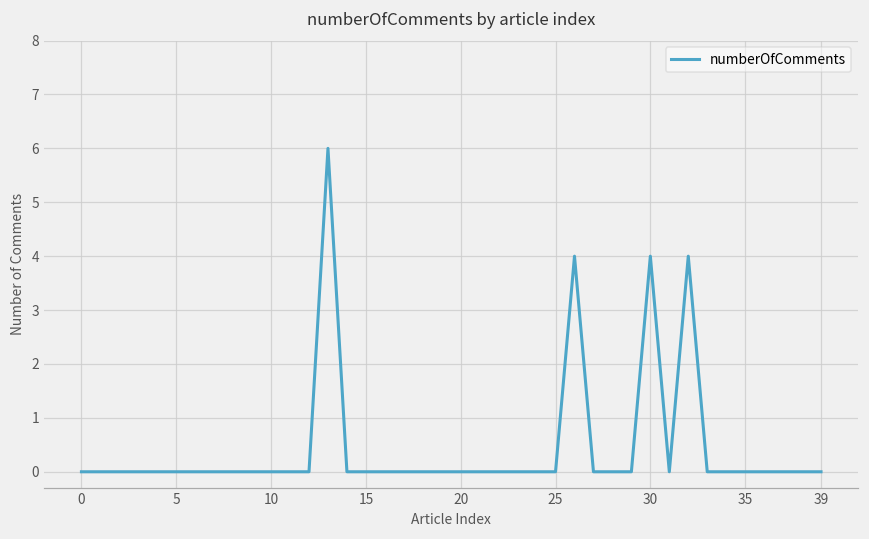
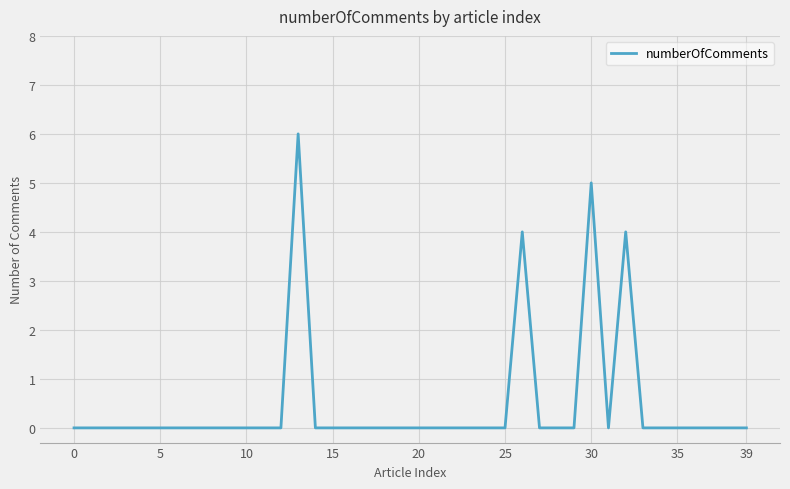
30: 4 -> 5
